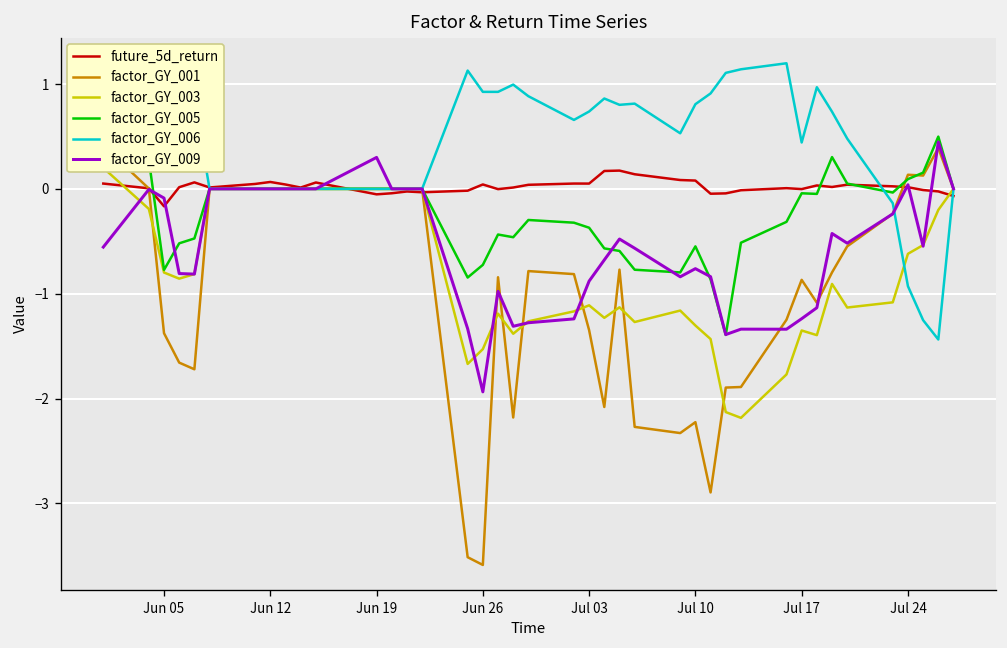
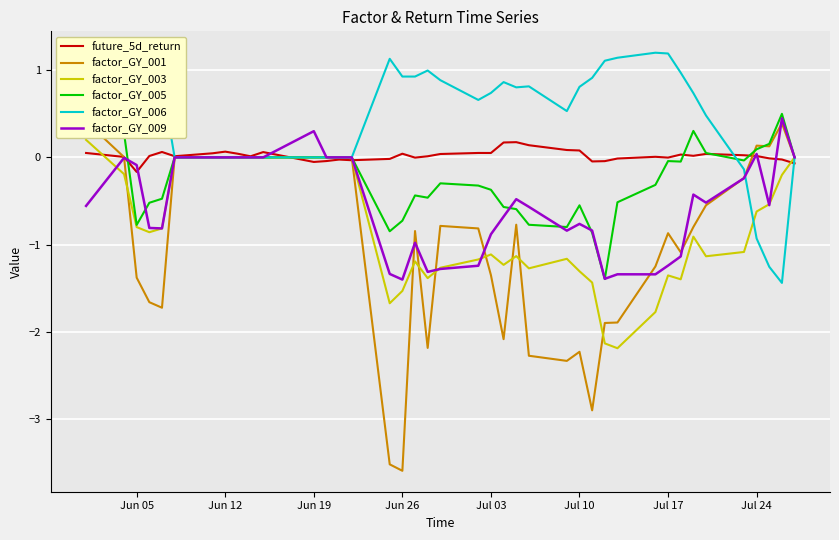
factor_GY_009, Jun 26: -1.9 -> -1.4
factor_GY_006, Jul 17: 0.4 -> 1.2
